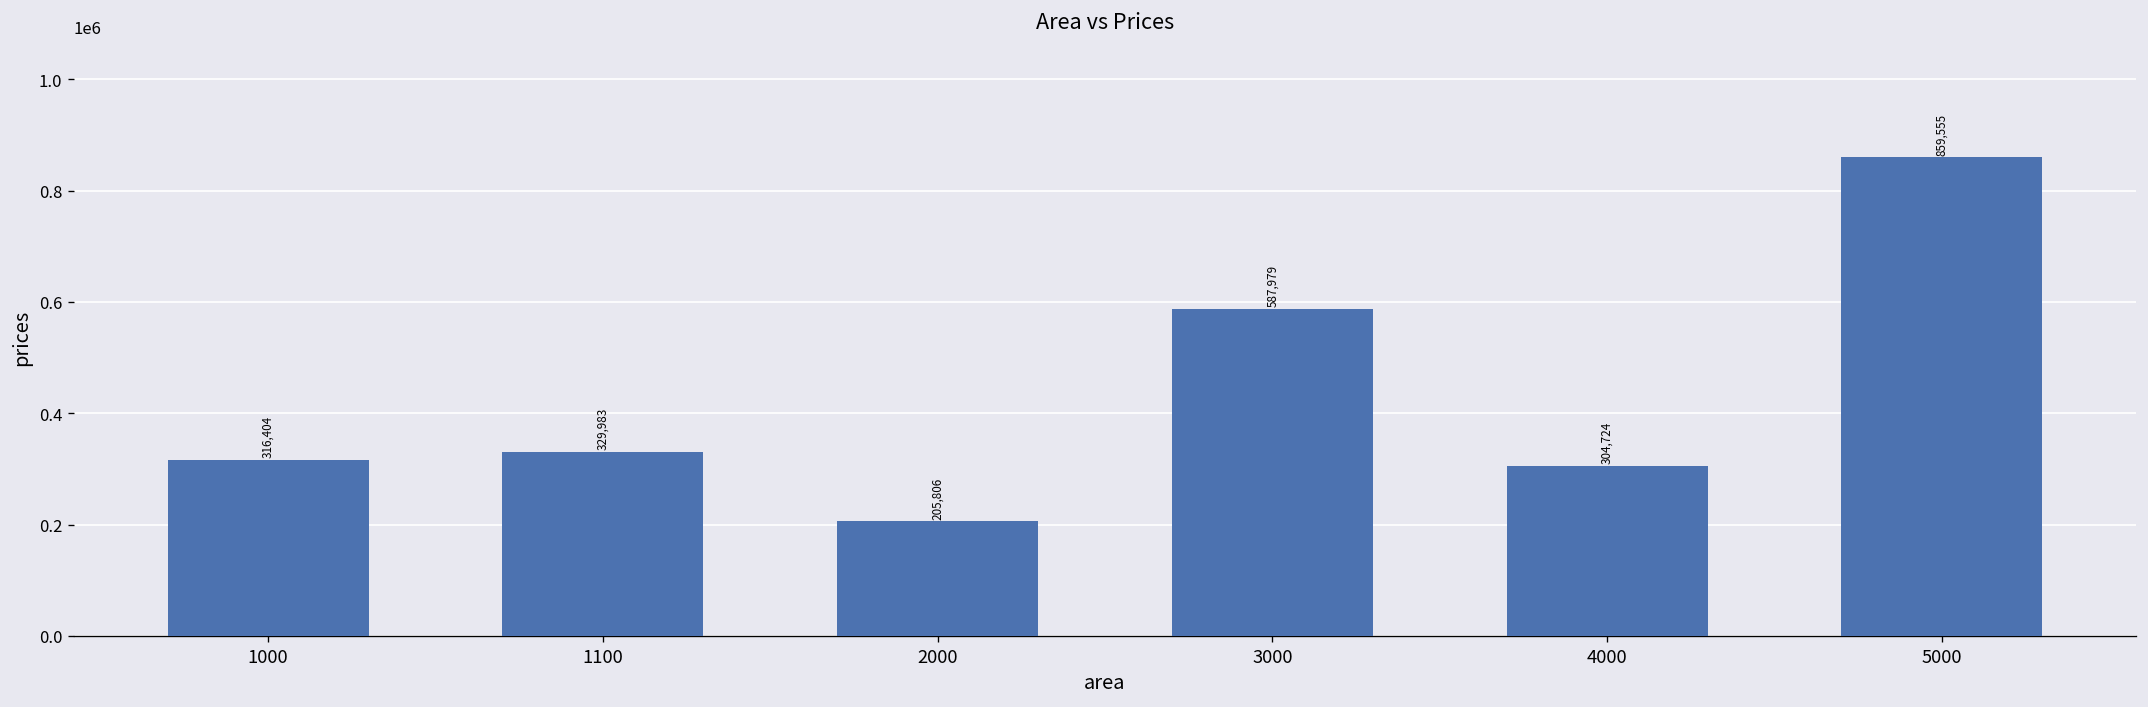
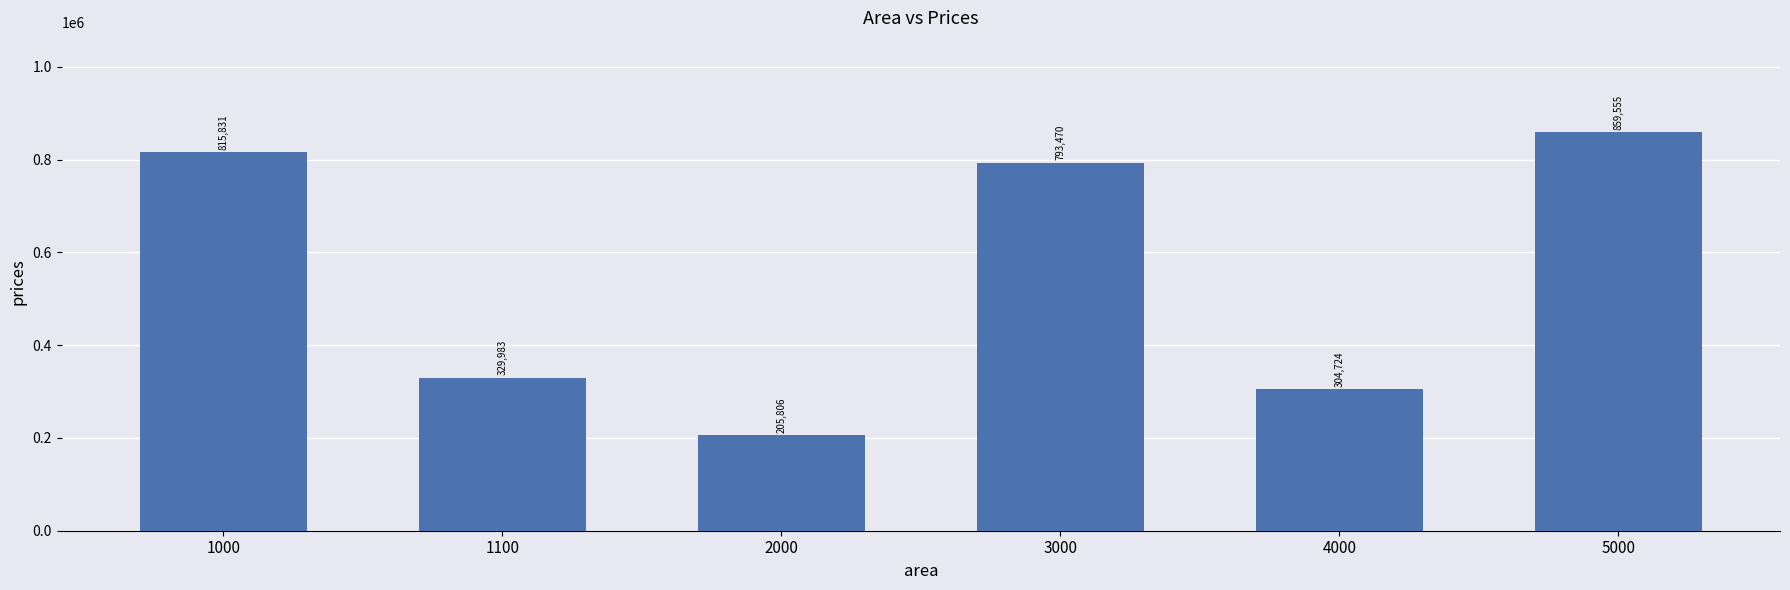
1000: 316,404 -> 815,831
3000: 587,979 -> 793,470
